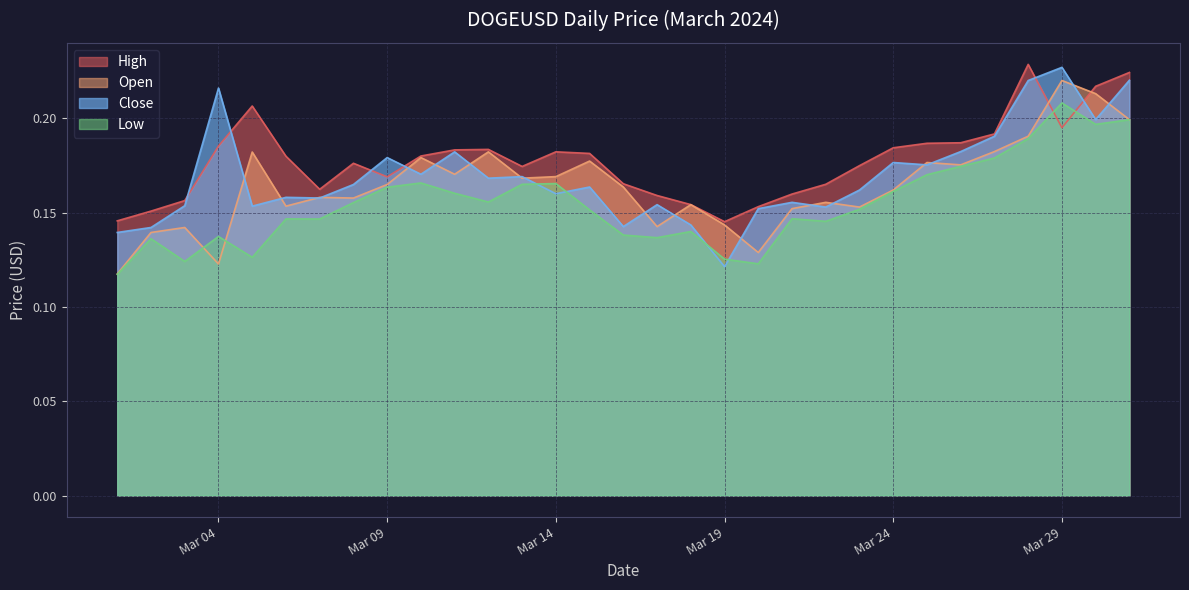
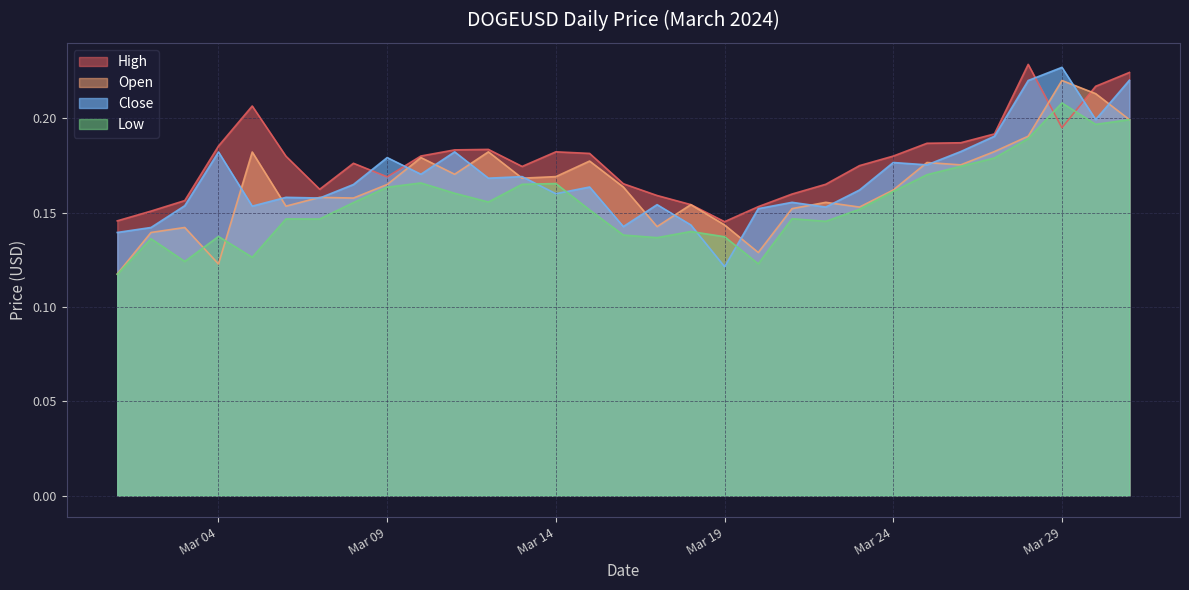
Close, Mar 04: 0.216 -> 0.182
Low, Mar 19: 0.125 -> 0.137
High, Mar 24: 0.184 -> 0.180
